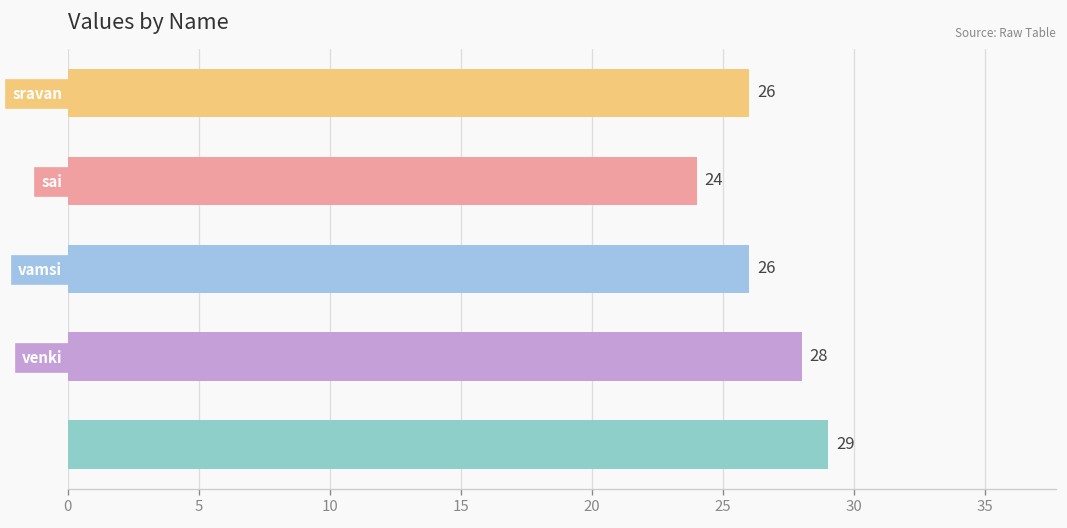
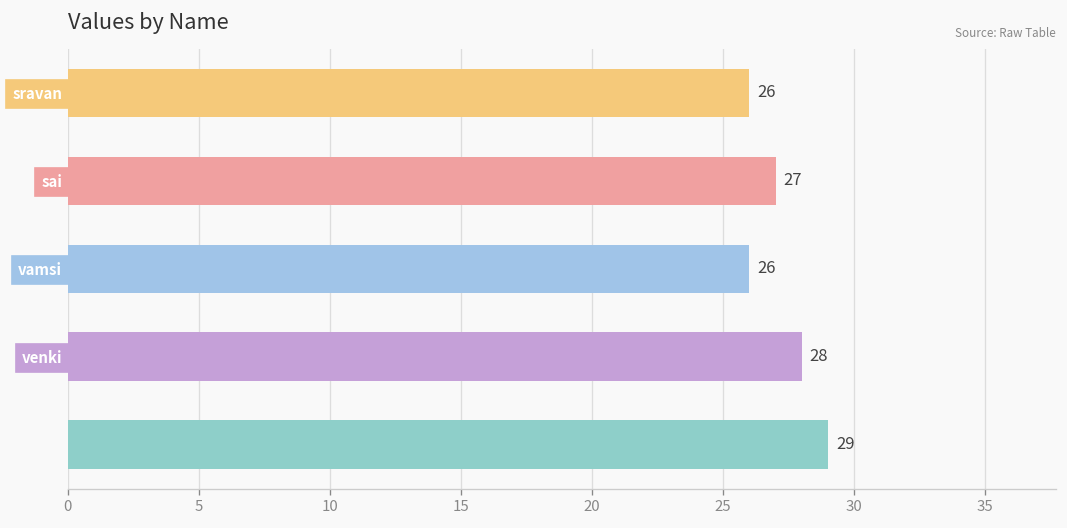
sai: 24 -> 27
